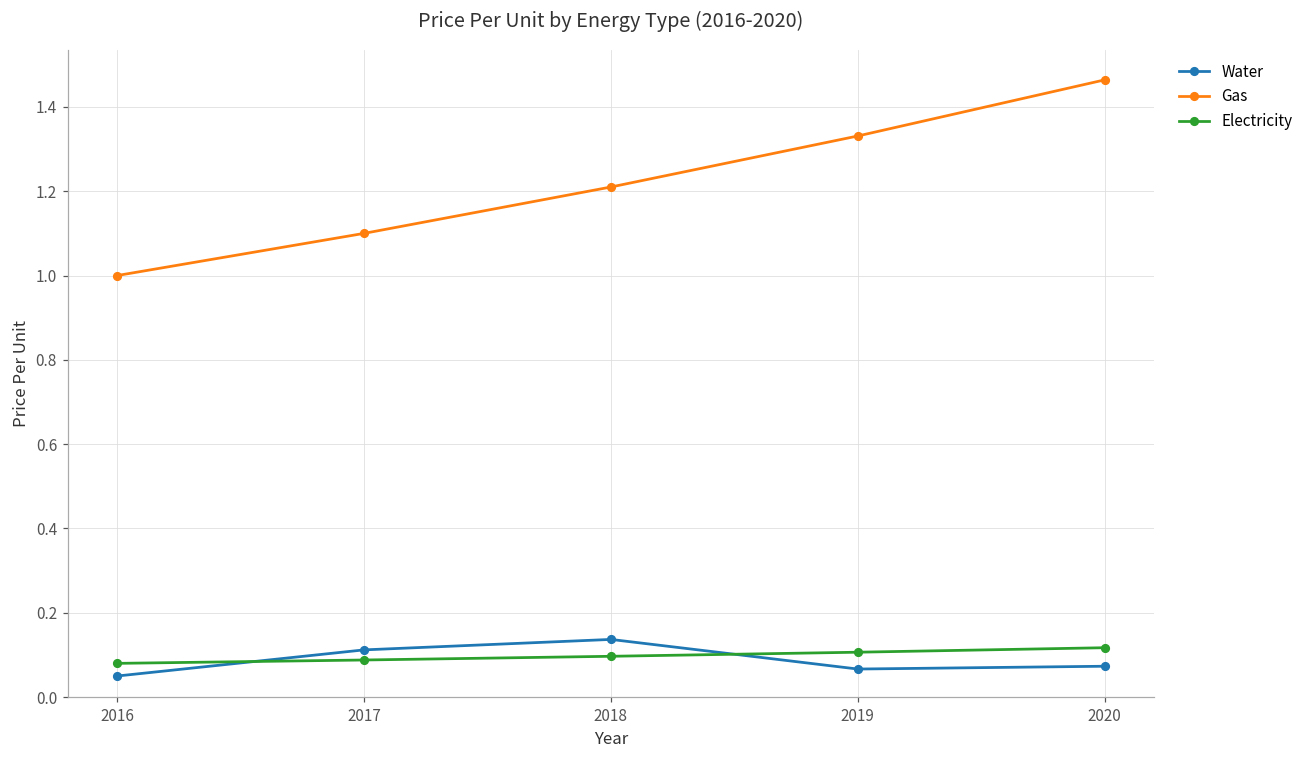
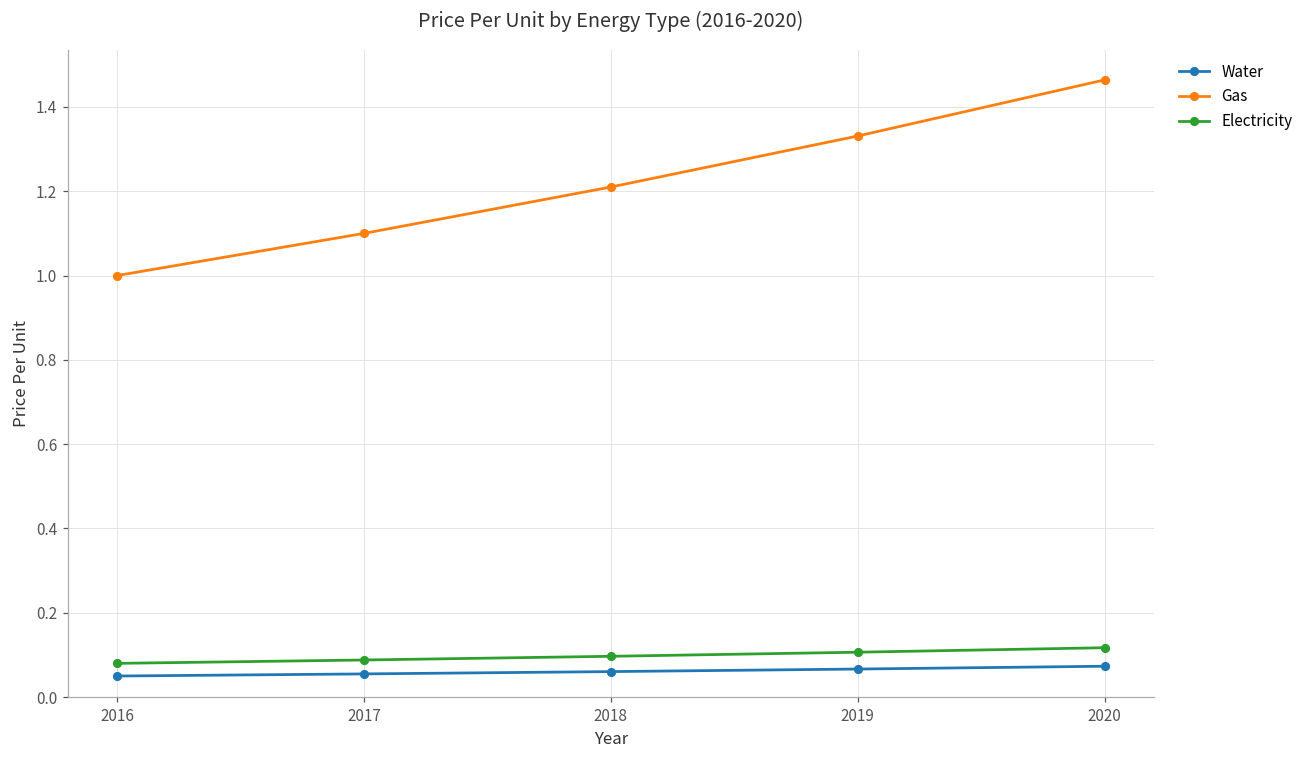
Water, 2017: 0.11 -> 0.06
Water, 2018: 0.14 -> 0.06
